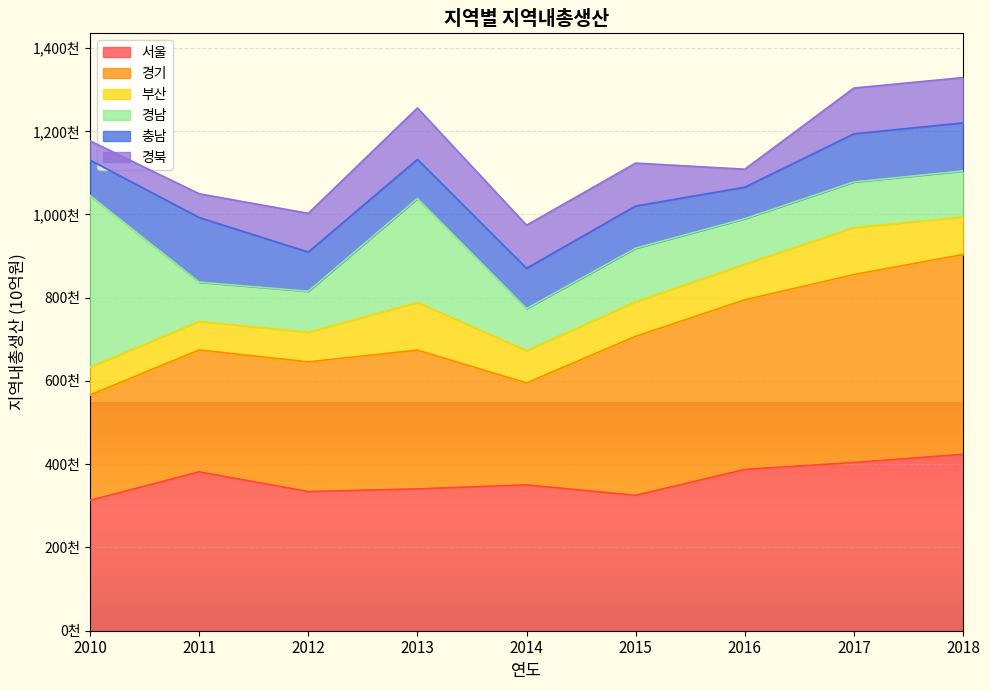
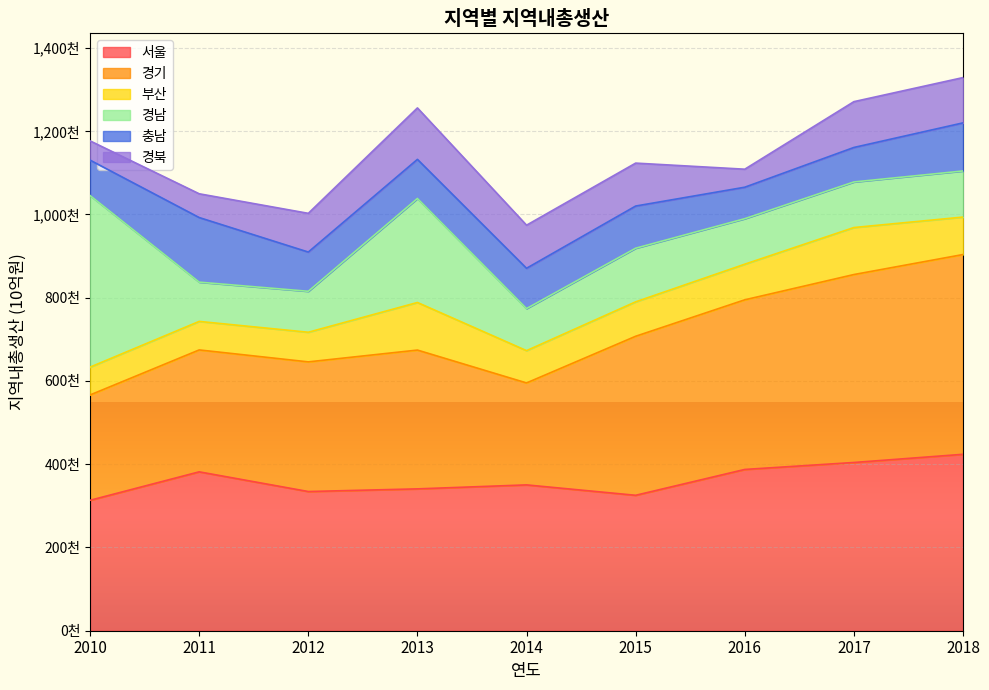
충남, 2017: 120천 -> 80천
